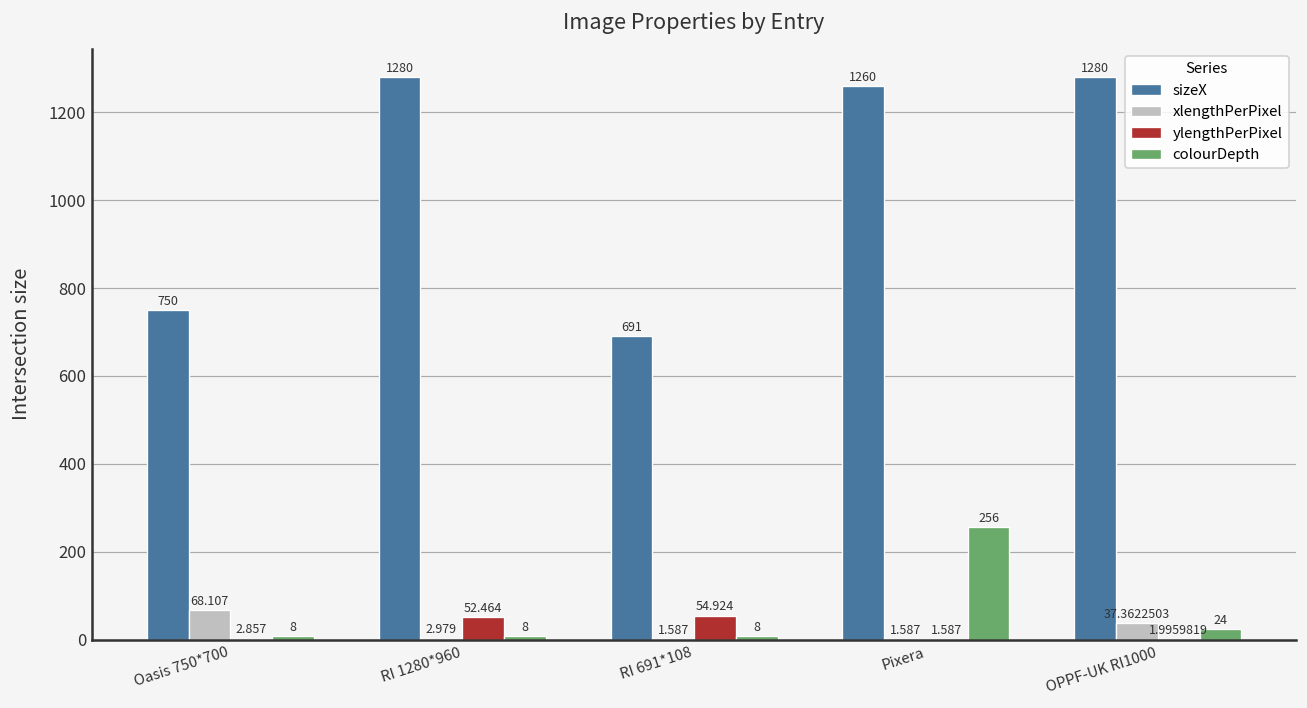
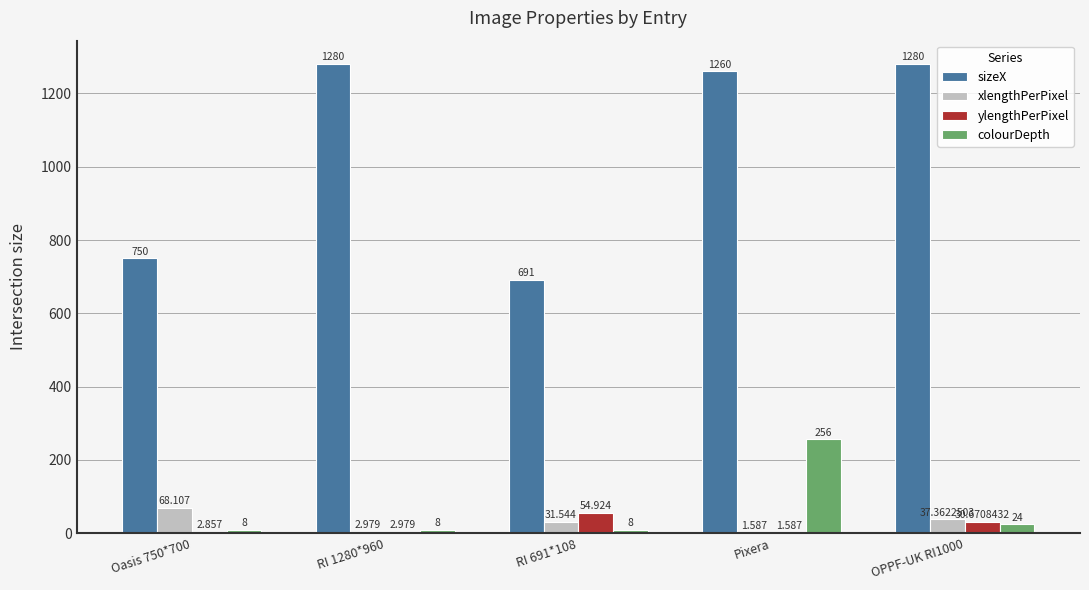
ylengthPerPixel, RI 1280*960: 52.464 -> 2.979
xlengthPerPixel, RI 691*108: 1.587 -> 31.544
ylengthPerPixel, OPPF-UK RI1000: 1.9959819 -> 30.6708432
